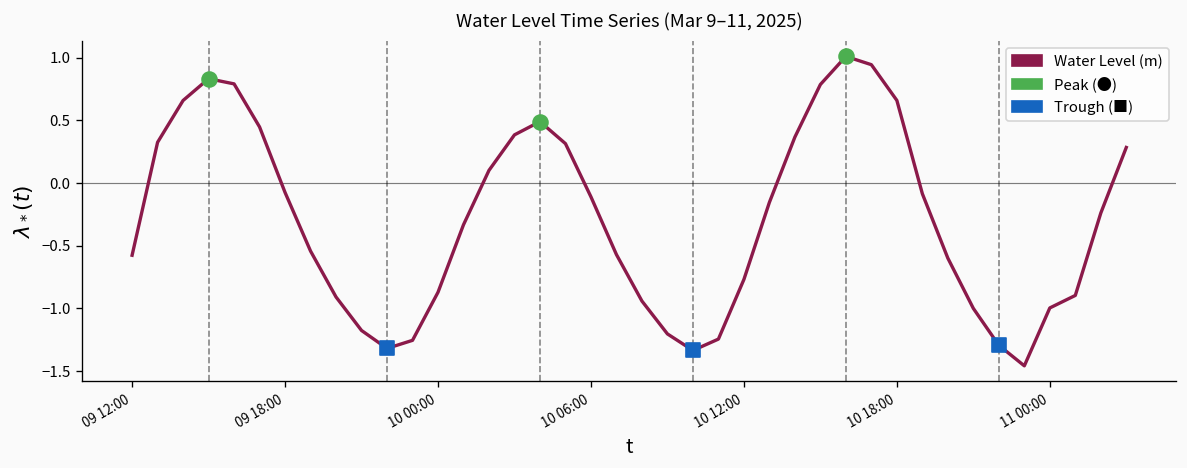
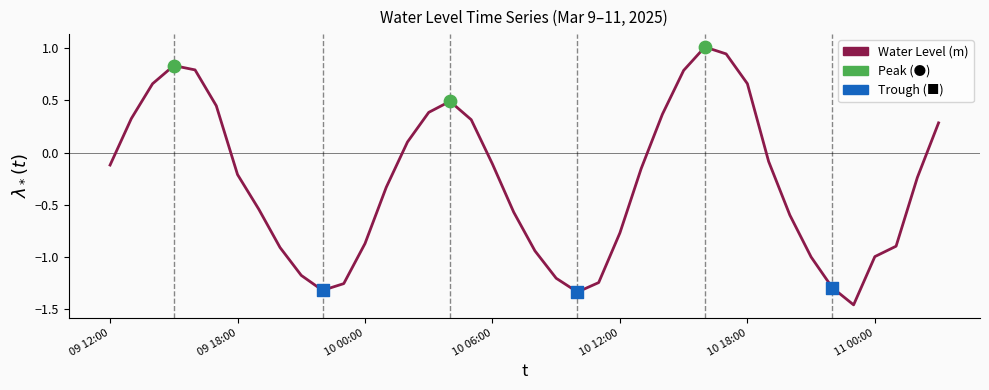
Water Level (m), 09 12:00: -0.58 -> -0.12
Water Level (m), 09 18:00: -0.07 -> -0.21
